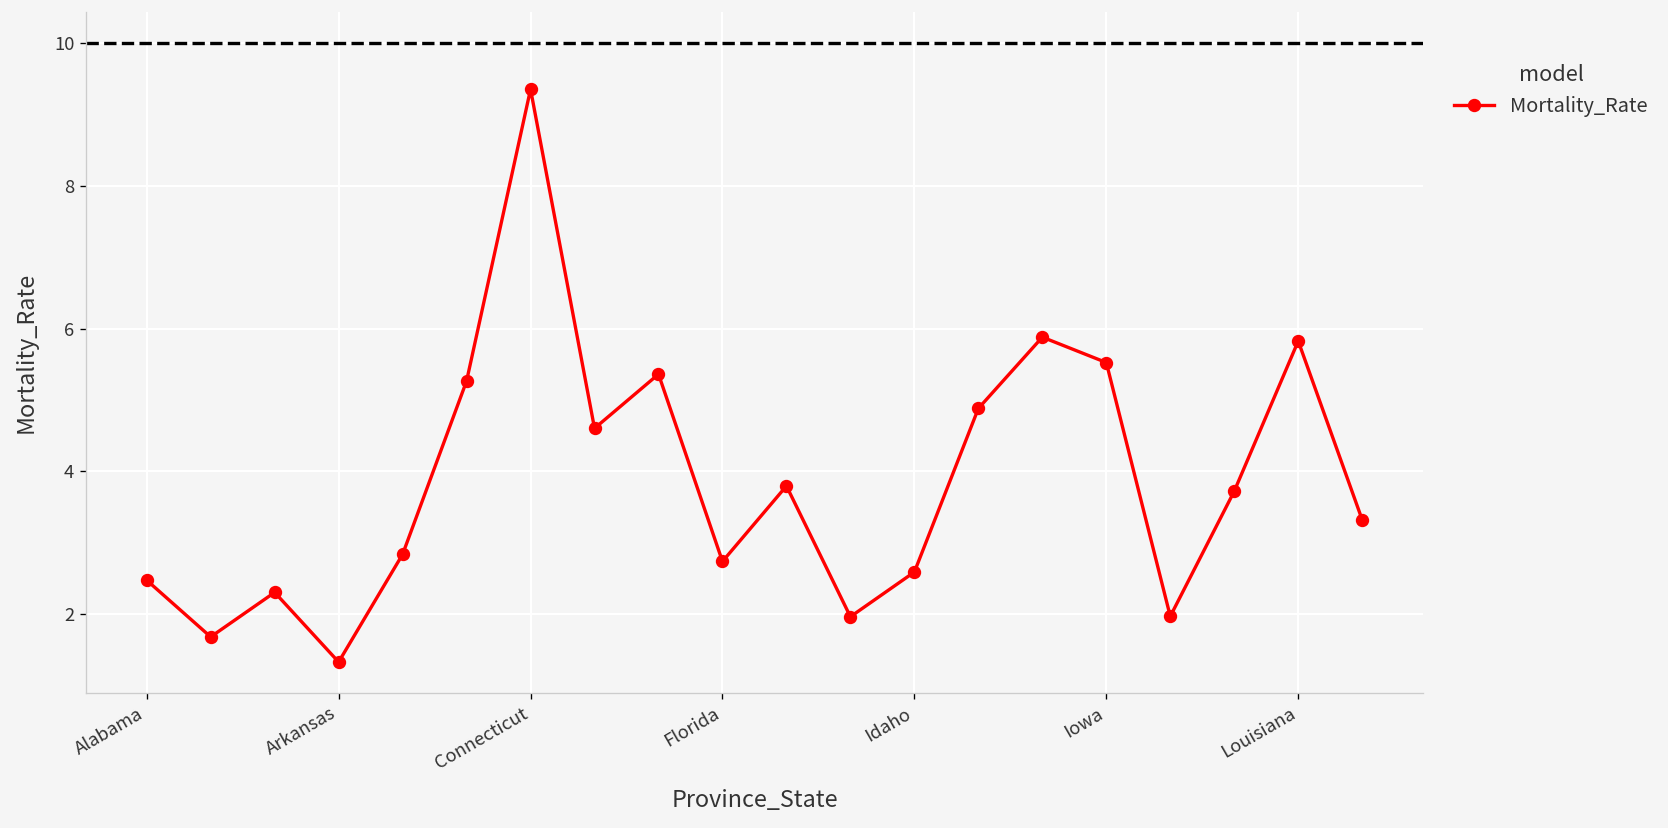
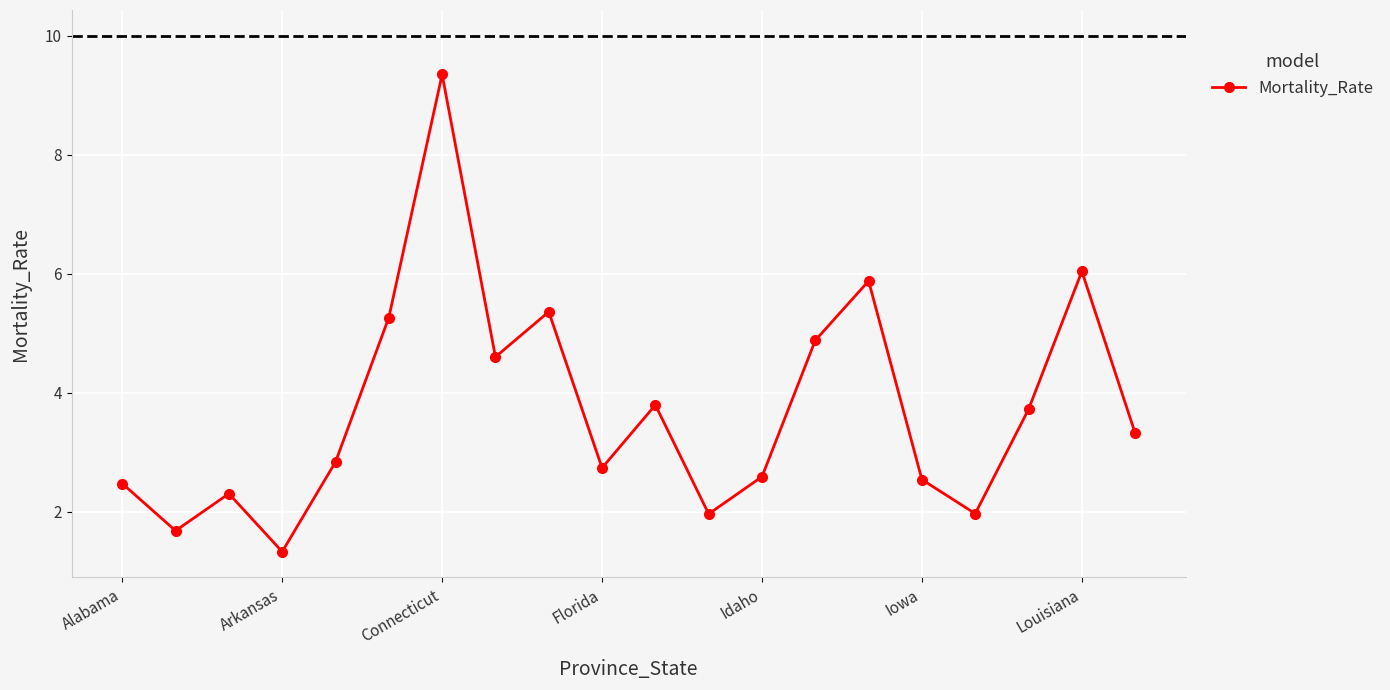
Iowa: 5.5 -> 2.5
Louisiana: 5.8 -> 6.0
